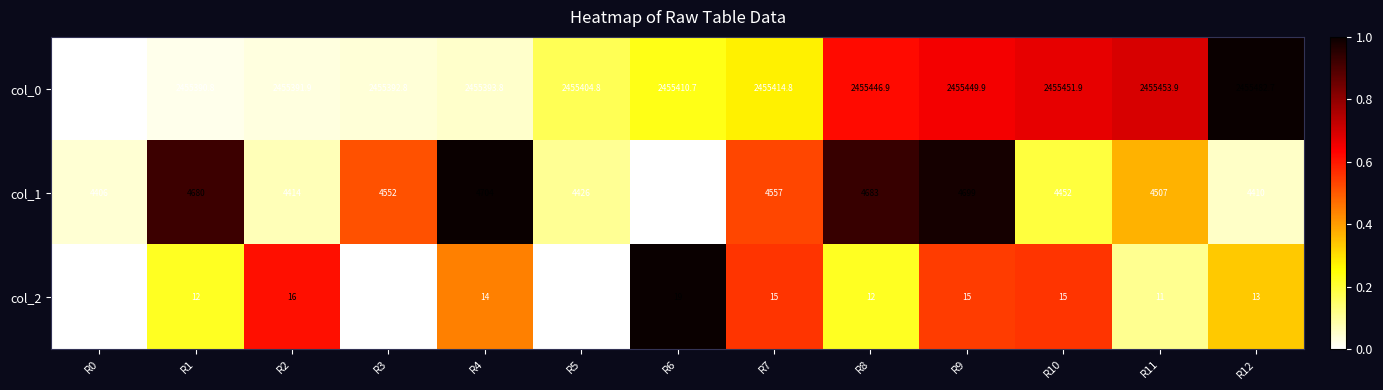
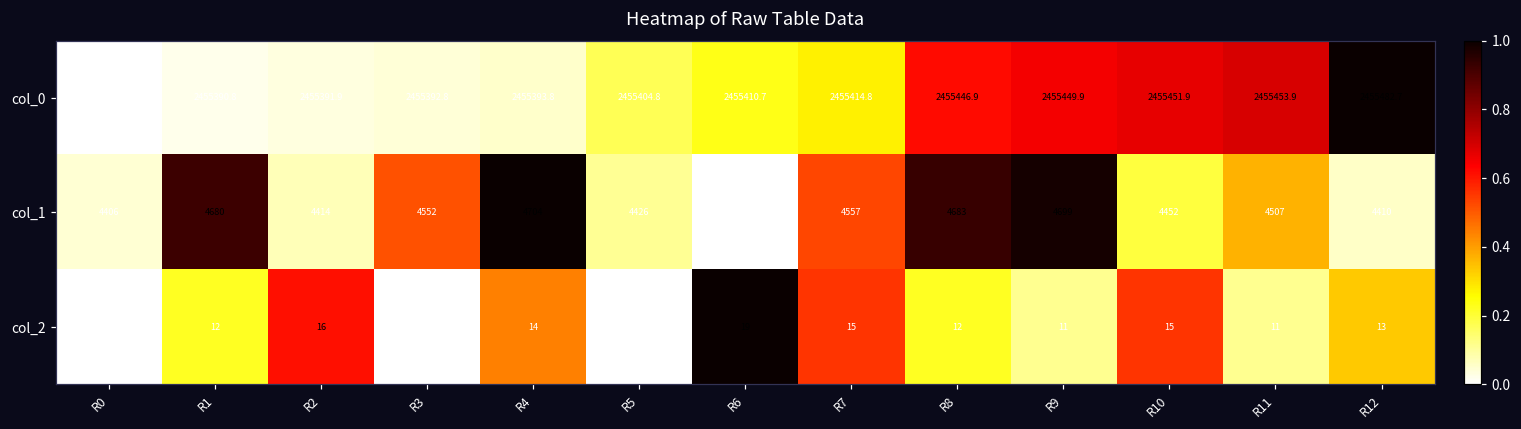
col_2, R9: 15 -> 11
